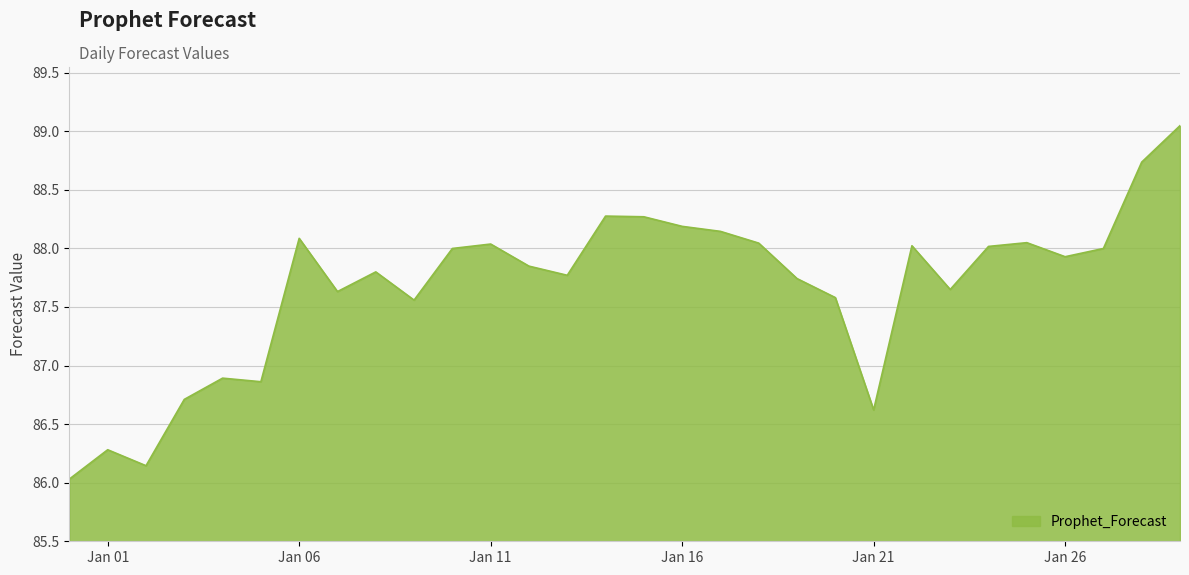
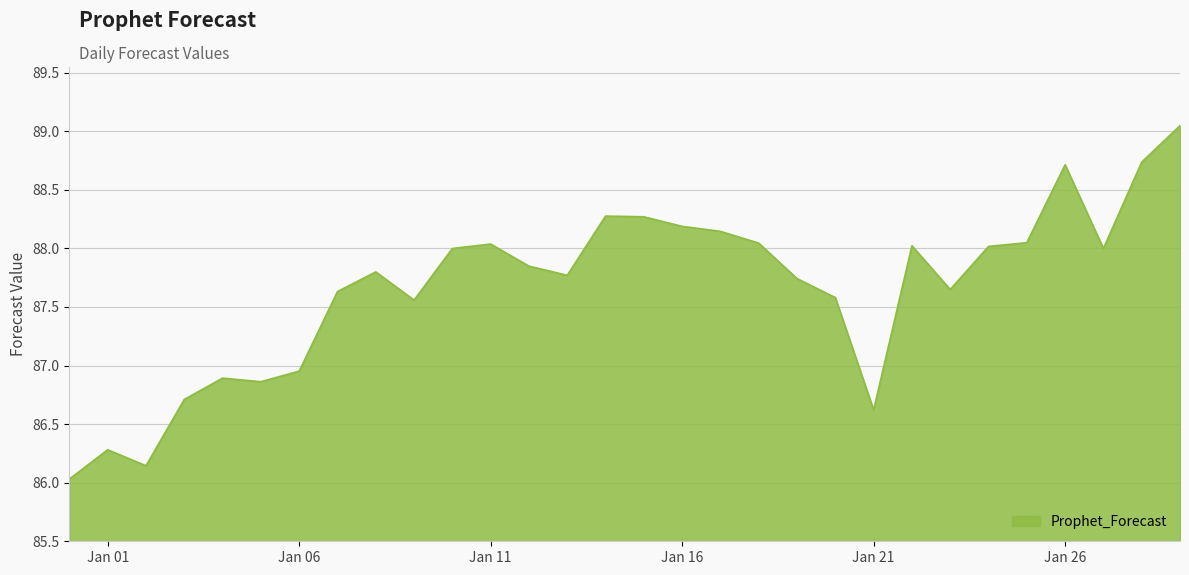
Jan 06: 88.09 -> 86.95
Jan 26: 87.93 -> 88.71
